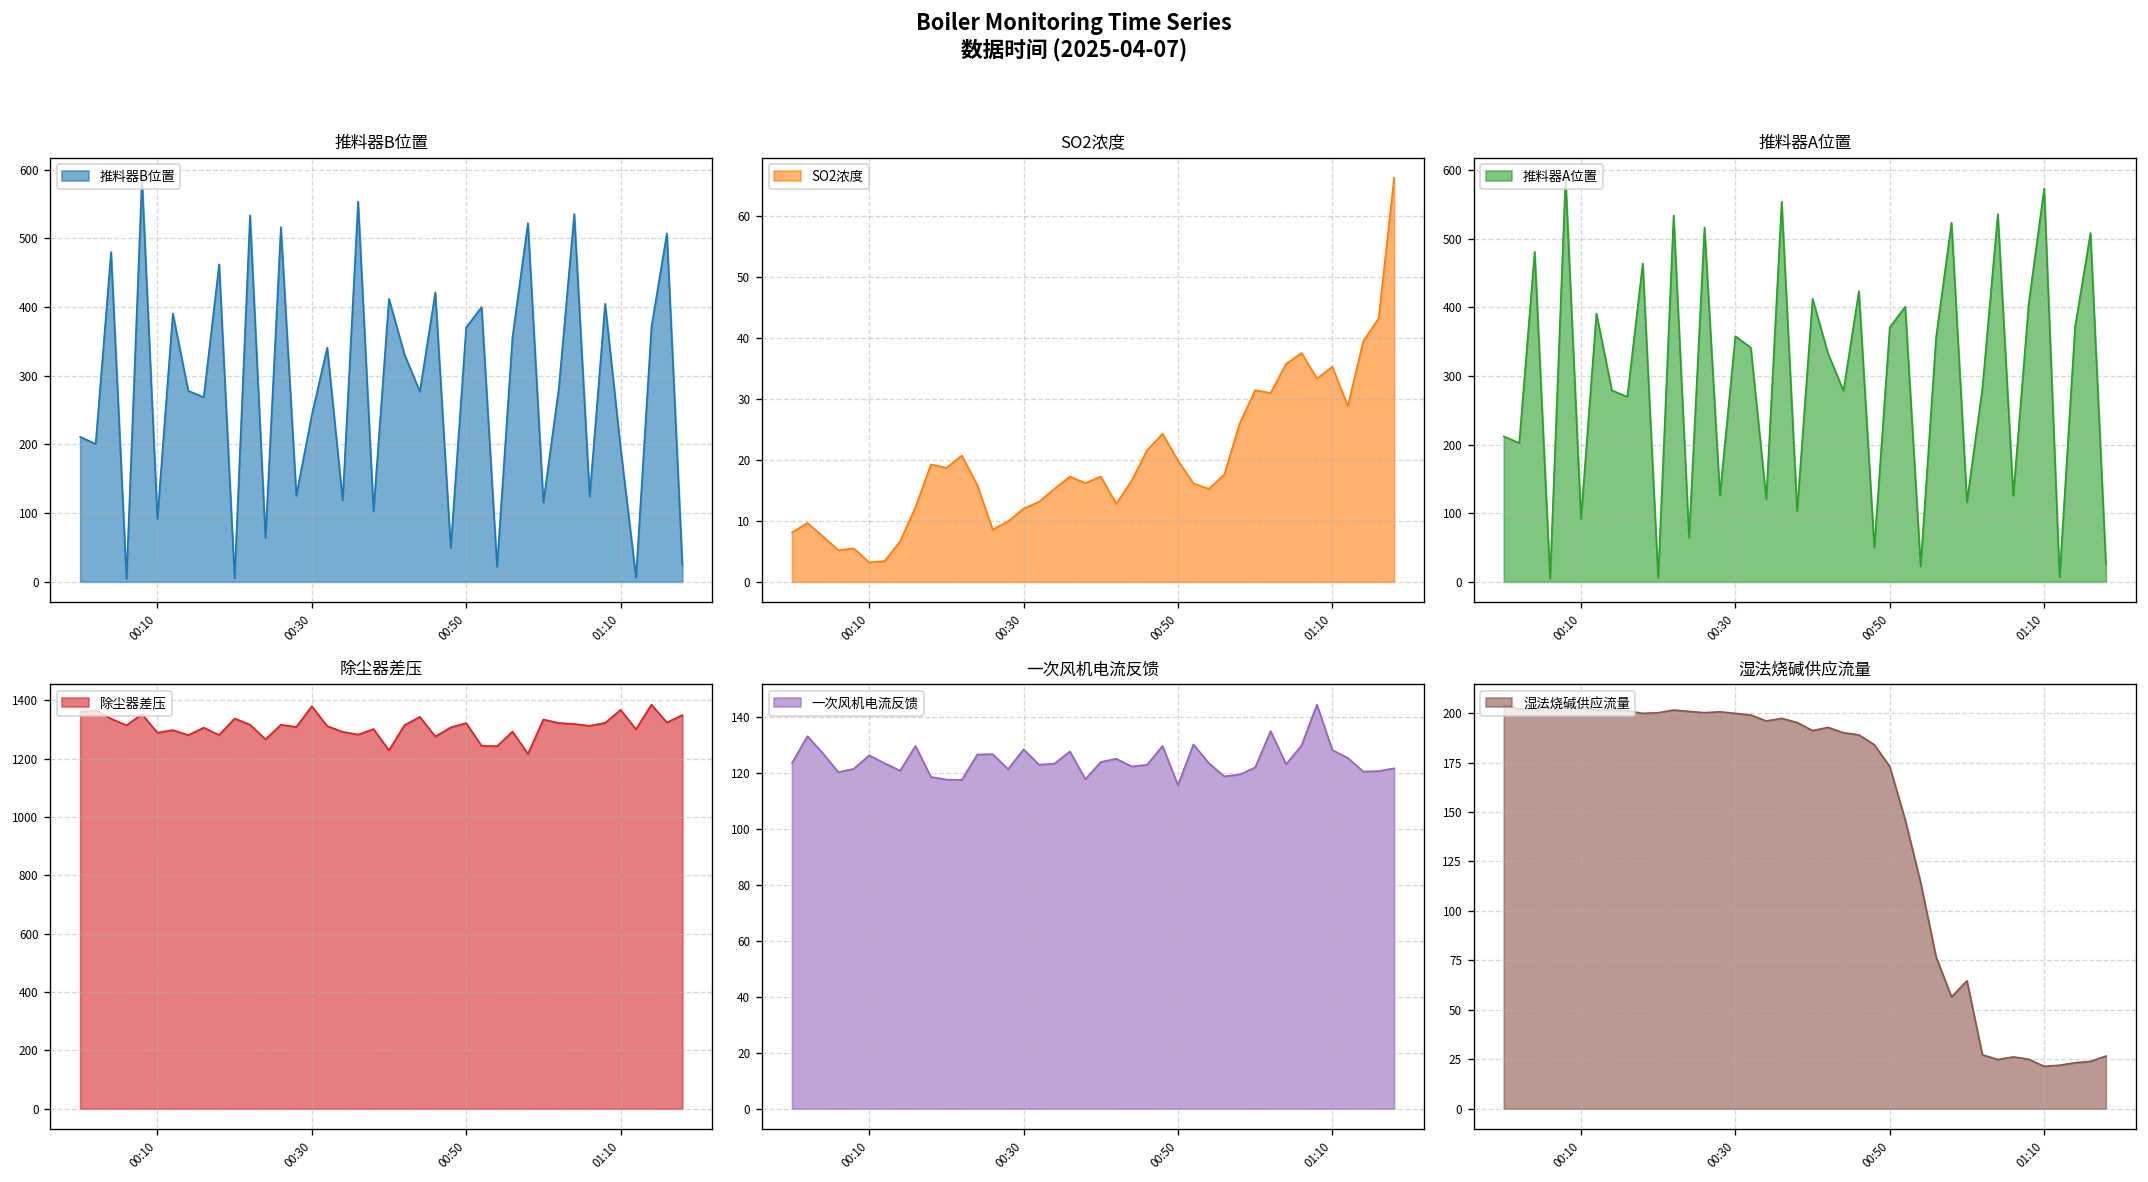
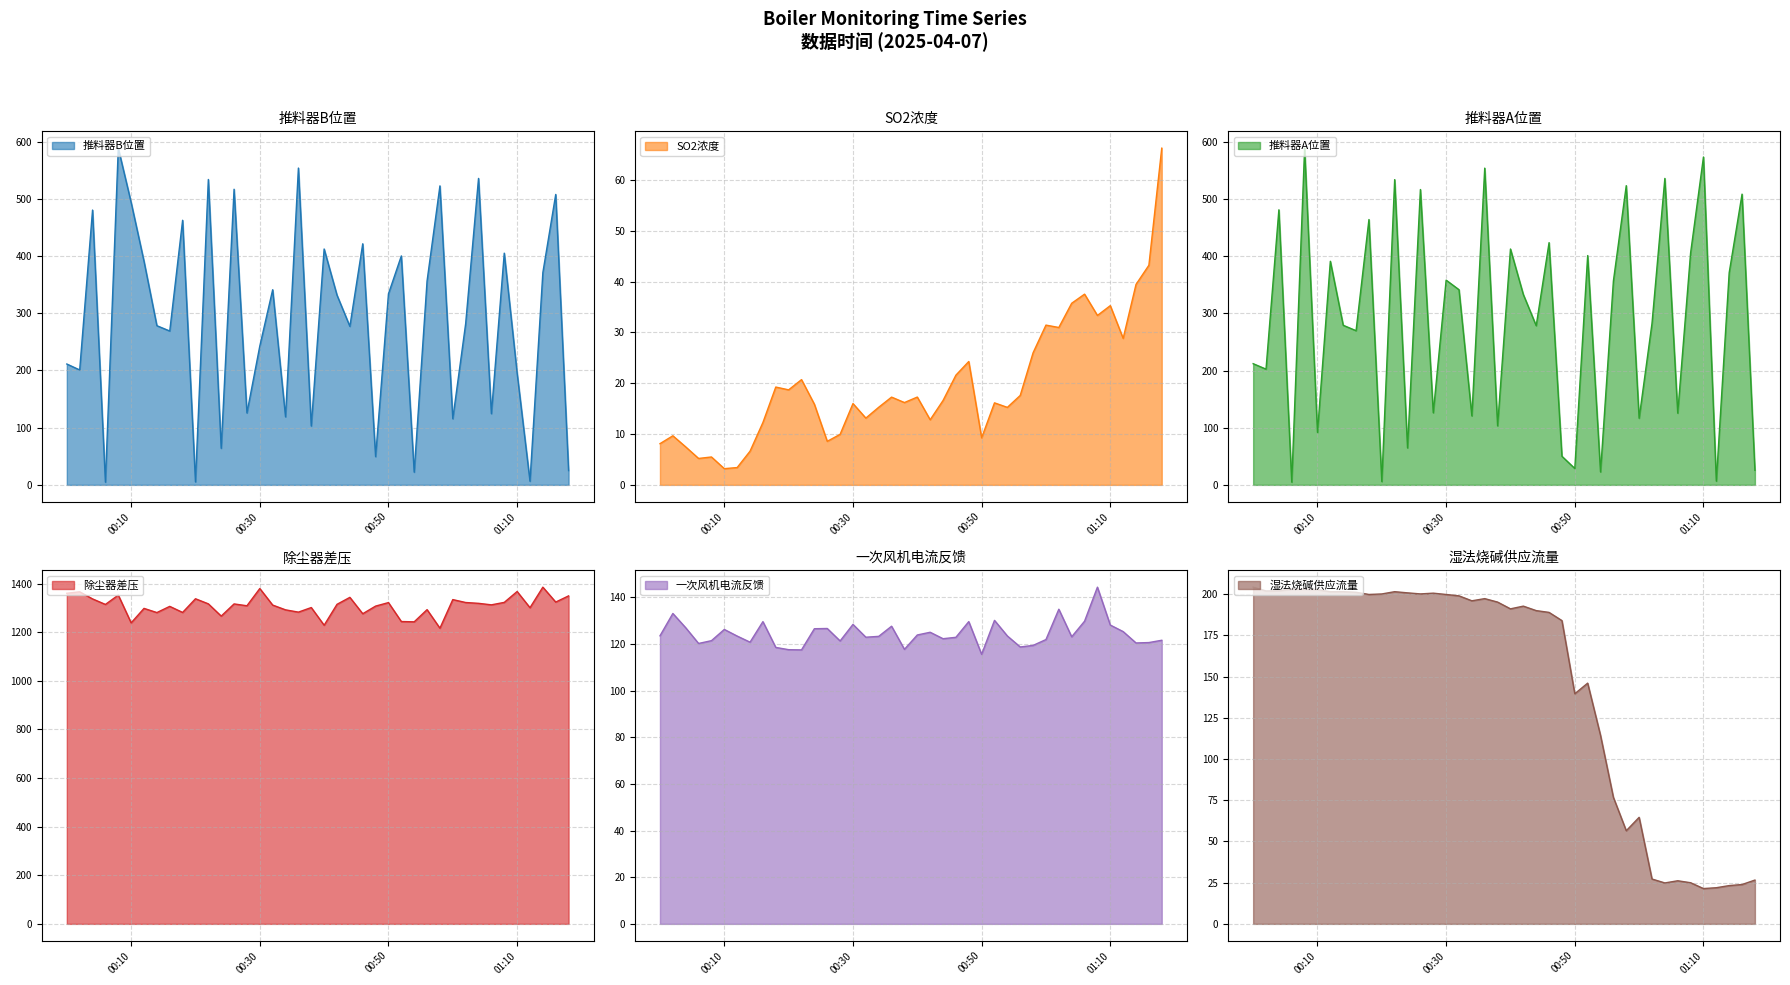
推料器B位置, 00:10: 90 -> 490
推料器B位置, 00:50: 370 -> 330
SO2浓度, 00:30: 12 -> 16
SO2浓度, 00:50: 20 -> 9
推料器A位置, 00:50: 370 -> 30
除尘器差压, 00:10: 1290 -> 1240
湿法烧碱供应流量, 00:50: 173 -> 140
